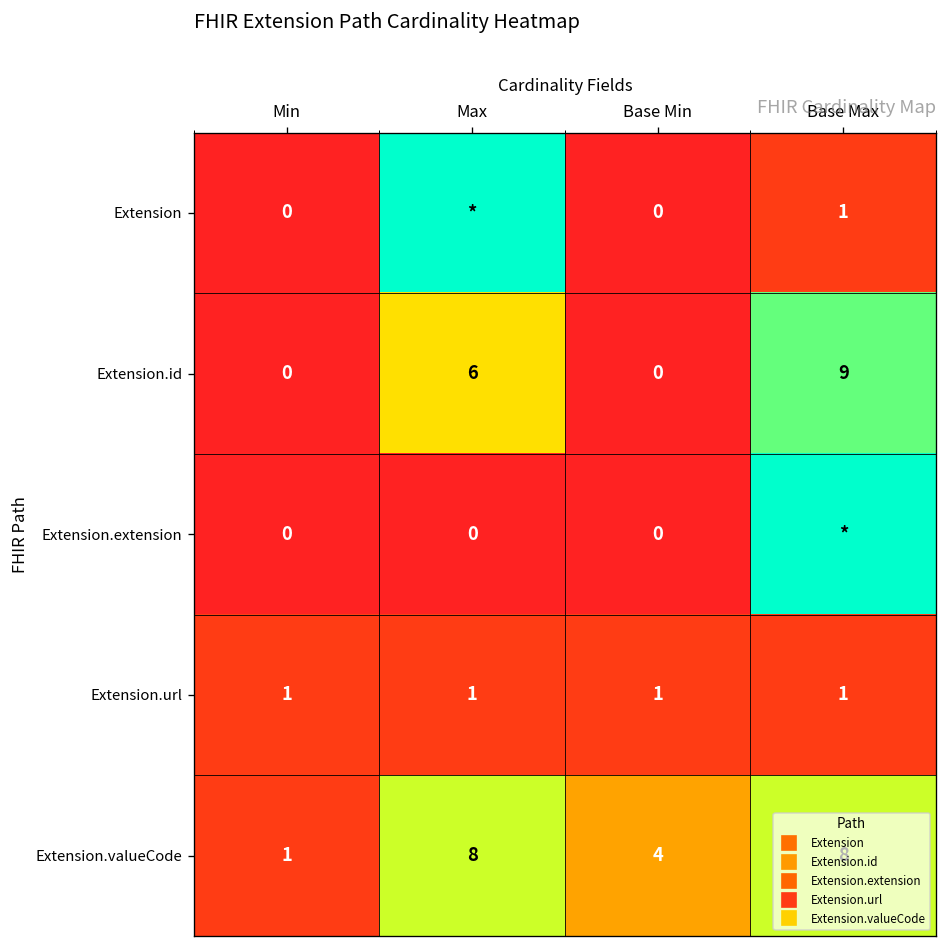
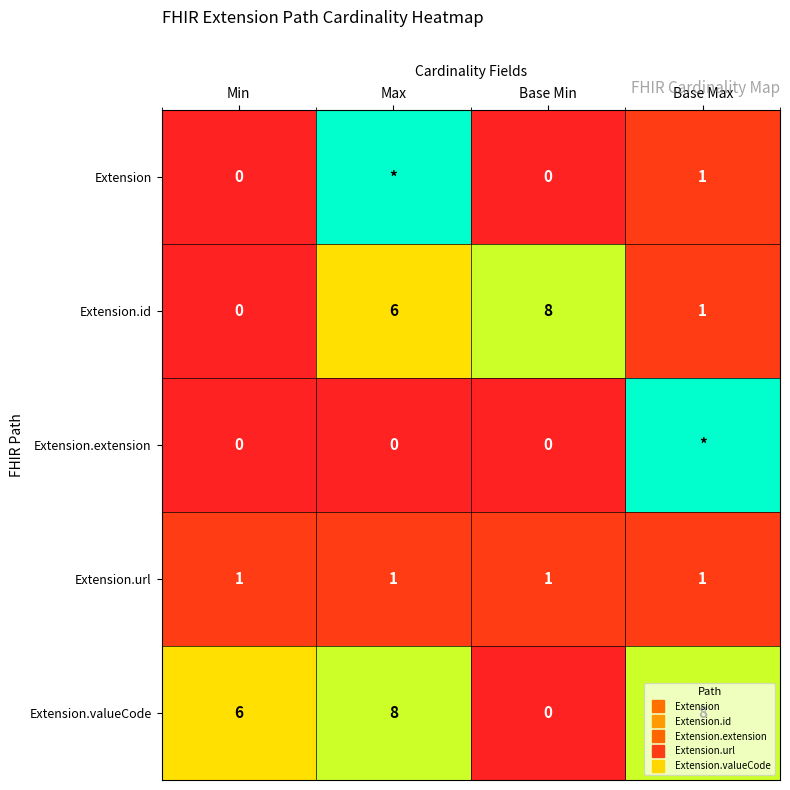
Extension.id, Base Min: 0 -> 8
Extension.id, Base Max: 9 -> 1
Extension.valueCode, Min: 1 -> 6
Extension.valueCode, Base Min: 4 -> 0
